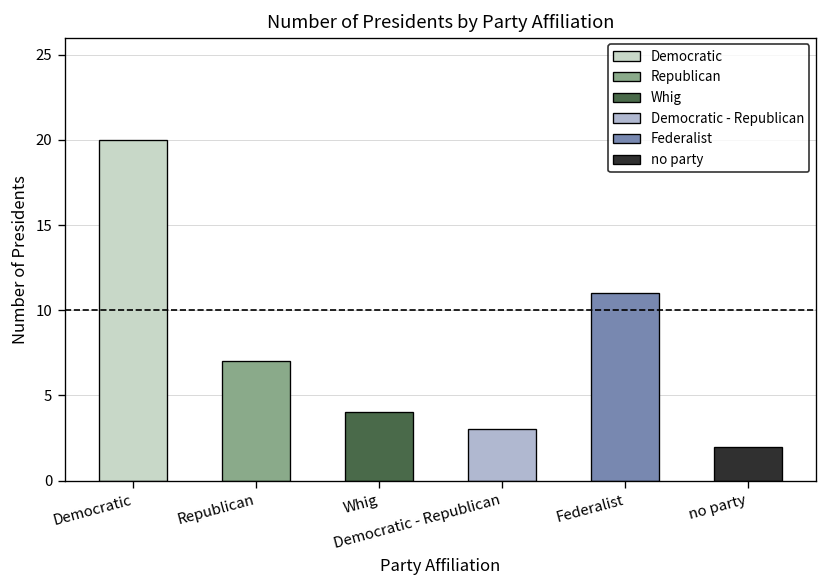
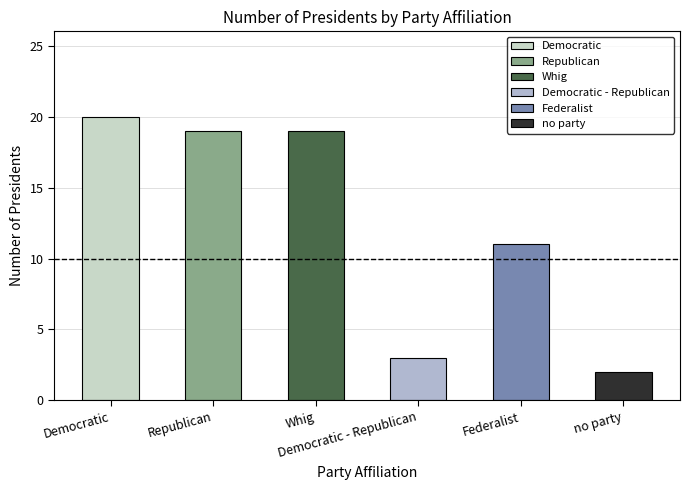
Republican: 7 -> 19
Whig: 4 -> 19
